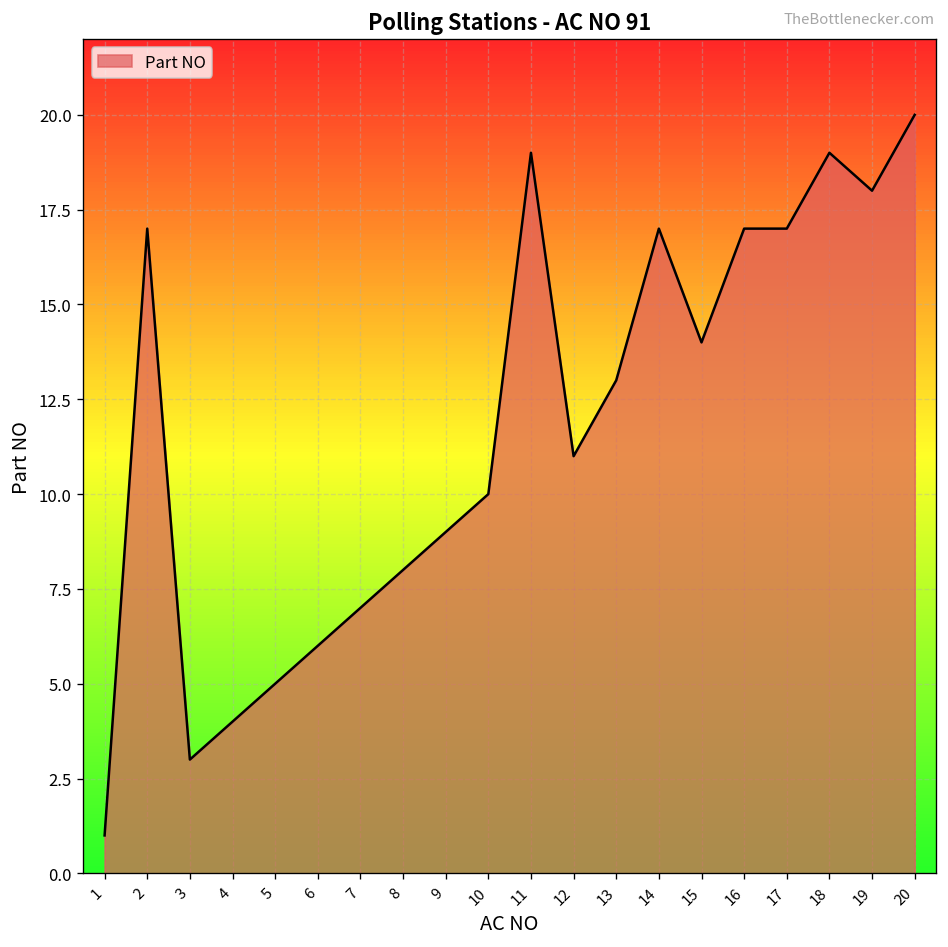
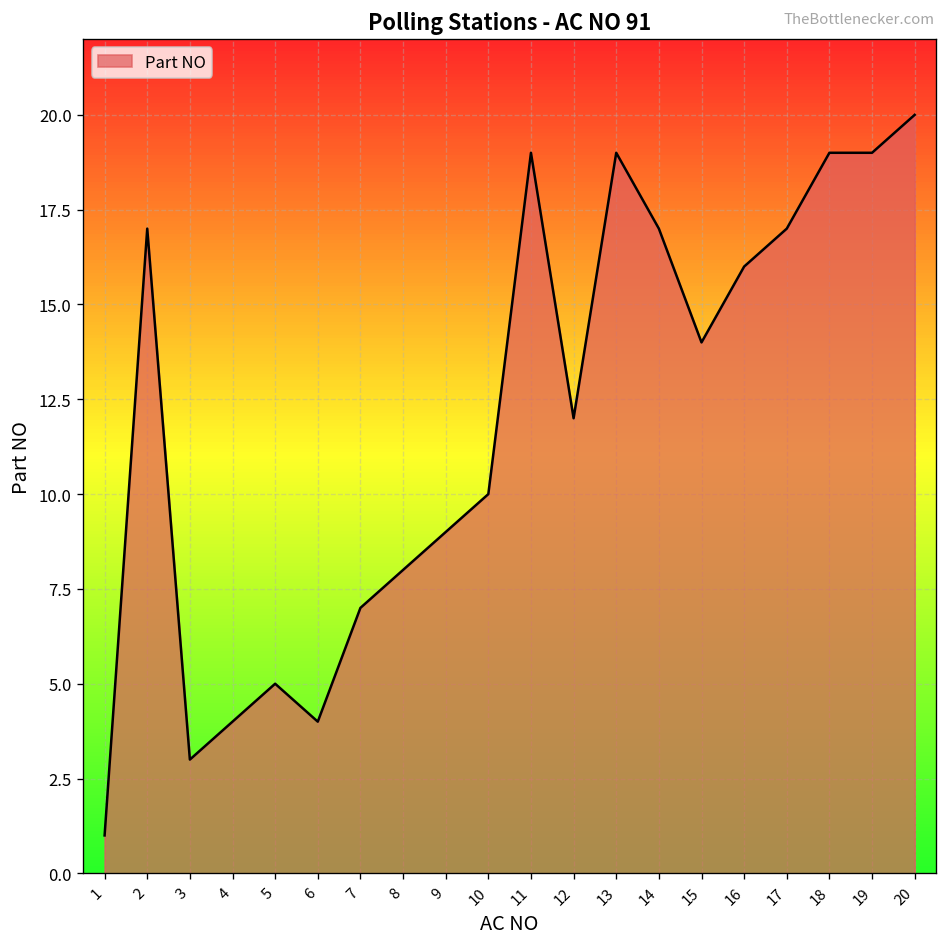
6: 6 -> 4
12: 11 -> 12
13: 13 -> 19
16: 17 -> 16
19: 18 -> 19
